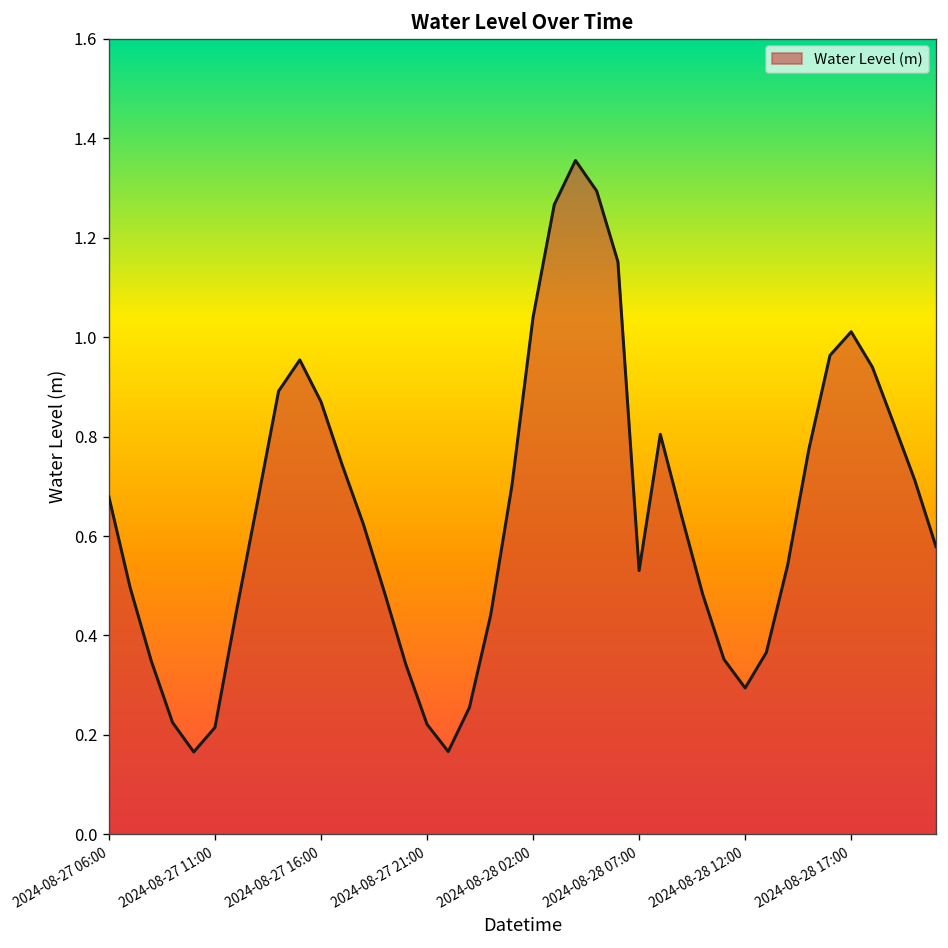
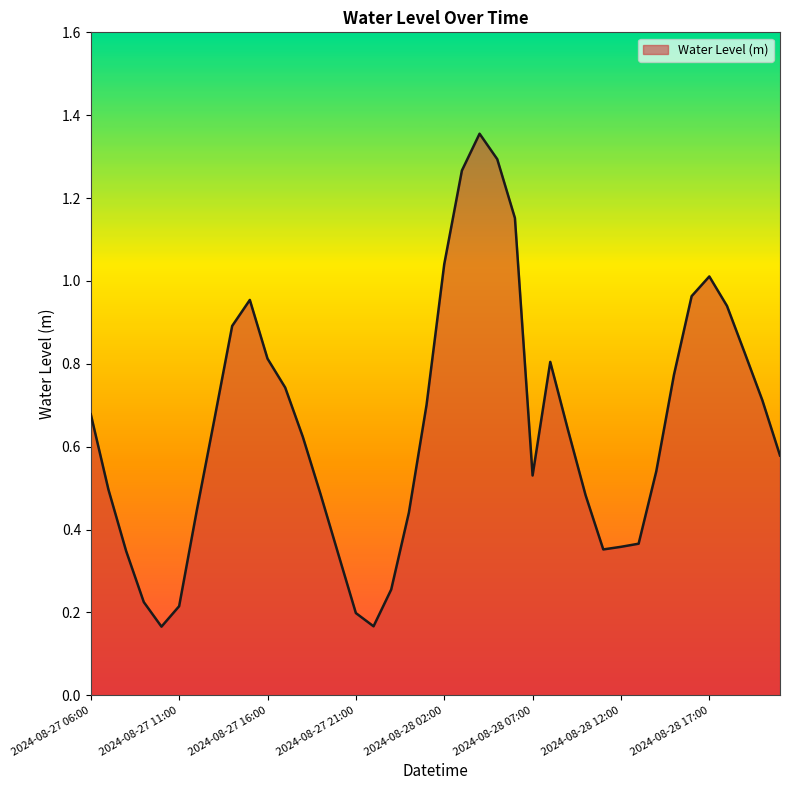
2024-08-27 16:00: 0.87 -> 0.81
2024-08-27 21:00: 0.22 -> 0.20
2024-08-28 12:00: 0.29 -> 0.36
